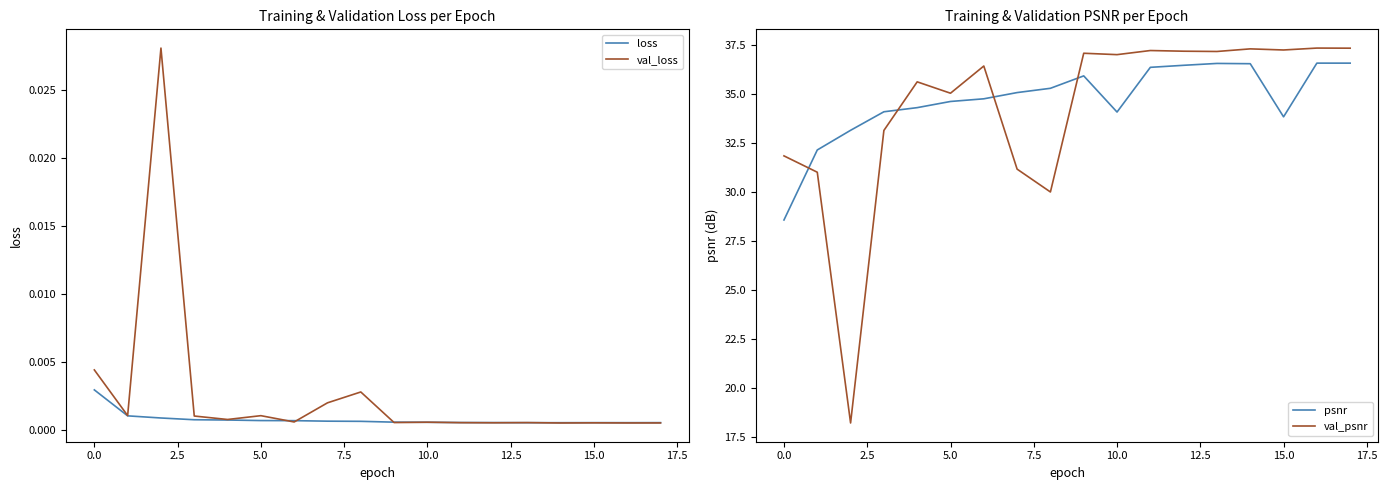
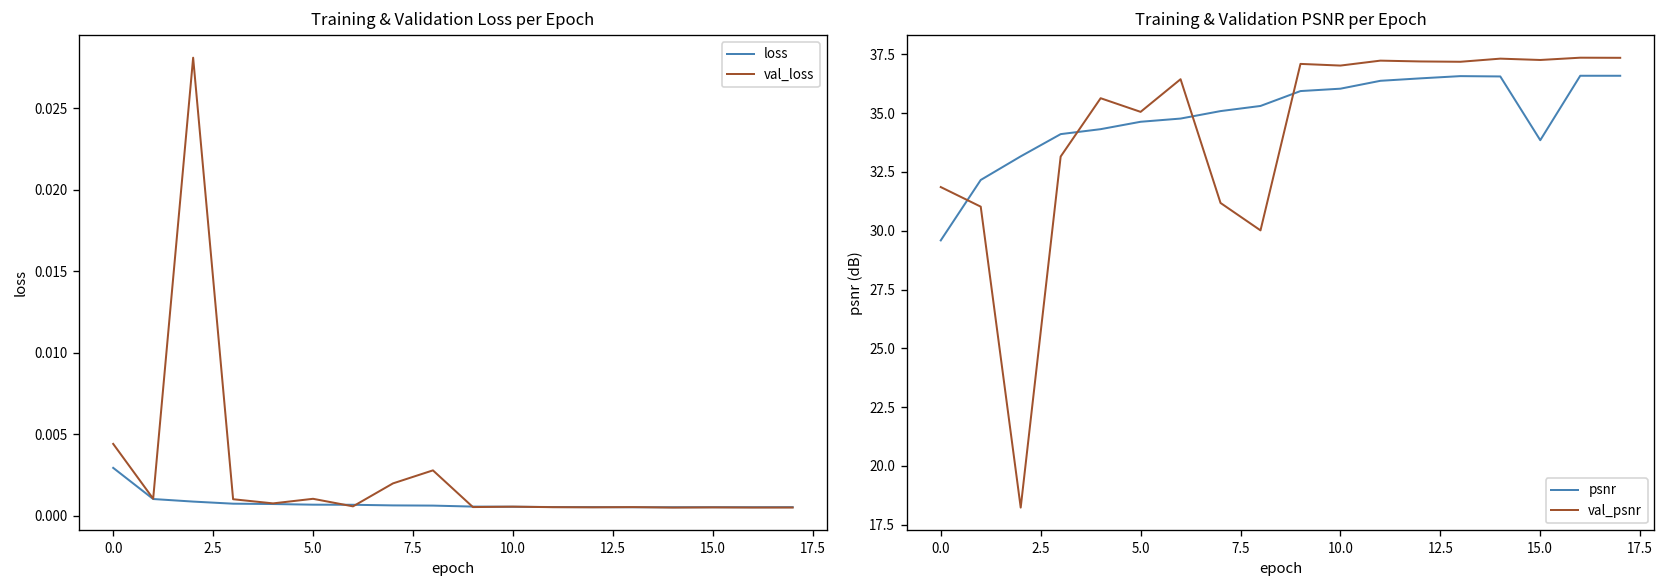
Training & Validation PSNR per Epoch, psnr, 0.0: 28.6 -> 29.6
Training & Validation PSNR per Epoch, psnr, 10.0: 34.1 -> 36.0
